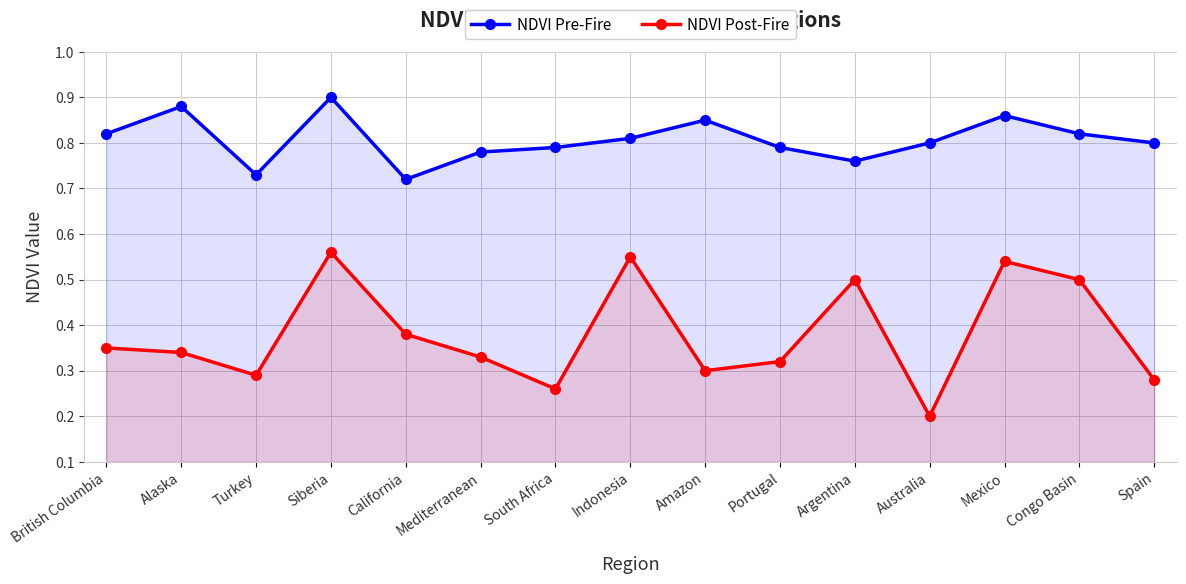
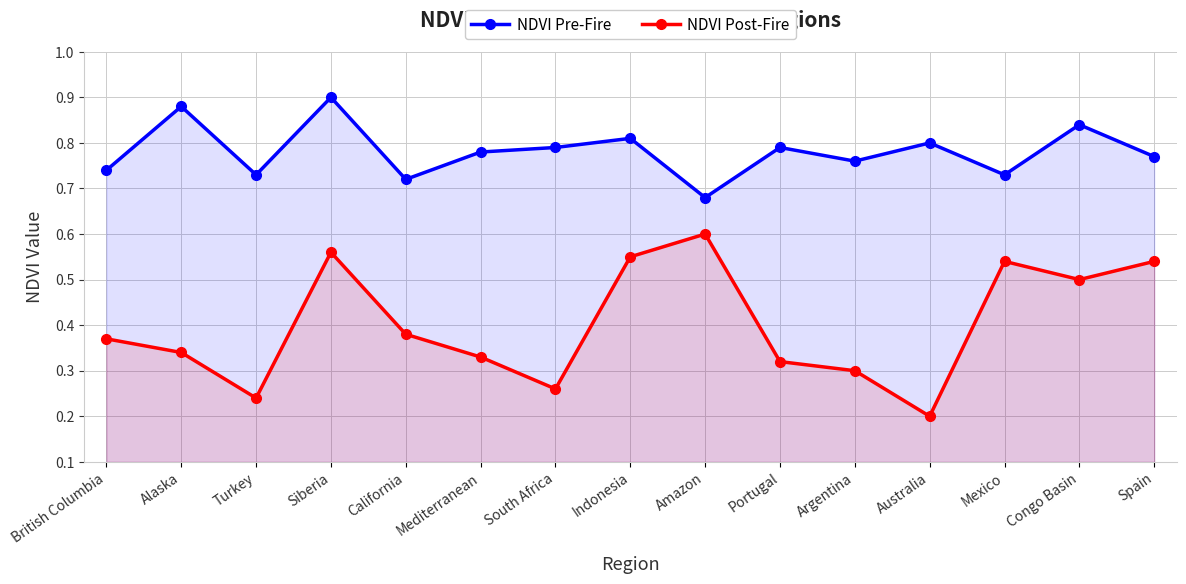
NDVI Pre-Fire, British Columbia: 0.82 -> 0.74
NDVI Post-Fire, British Columbia: 0.35 -> 0.37
NDVI Post-Fire, Turkey: 0.29 -> 0.24
NDVI Pre-Fire, Amazon: 0.85 -> 0.68
NDVI Post-Fire, Amazon: 0.3 -> 0.6
NDVI Post-Fire, Argentina: 0.5 -> 0.3
NDVI Pre-Fire, Mexico: 0.86 -> 0.73
NDVI Pre-Fire, Congo Basin: 0.82 -> 0.84
NDVI Pre-Fire, Spain: 0.80 -> 0.77
NDVI Post-Fire, Spain: 0.28 -> 0.54
